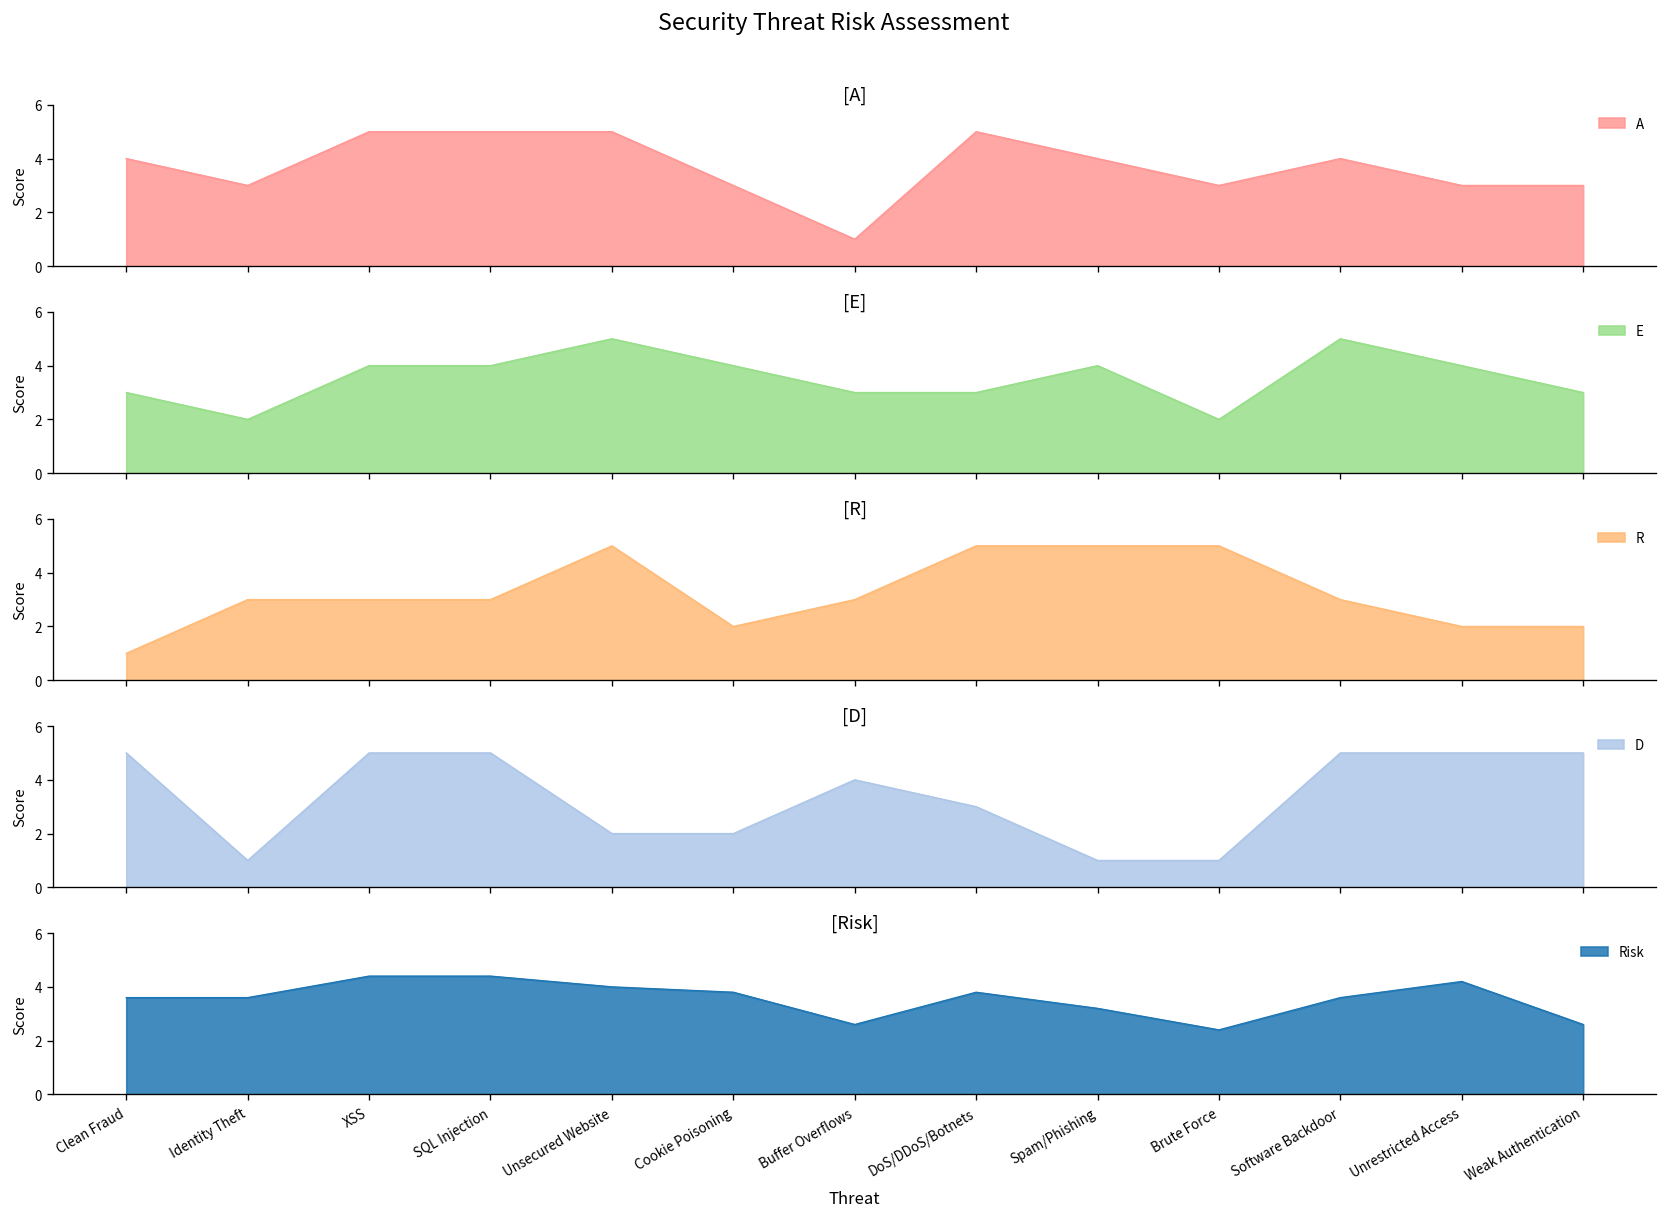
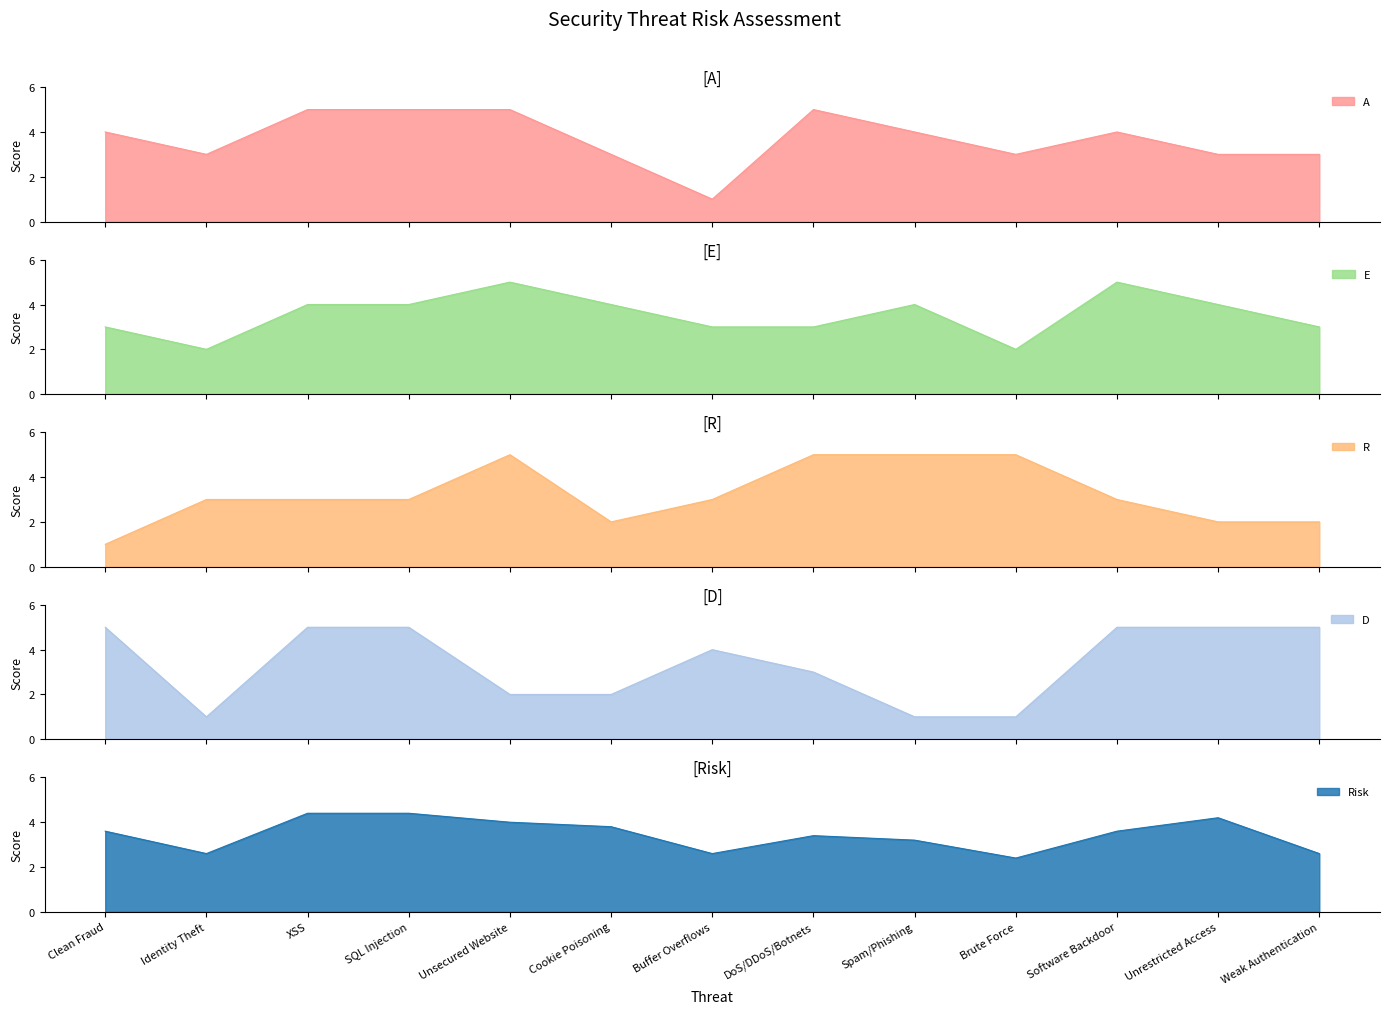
[Risk], Identity Theft: 3.6 -> 2.6
[Risk], DoS/DDoS/Botnets: 3.8 -> 3.4
